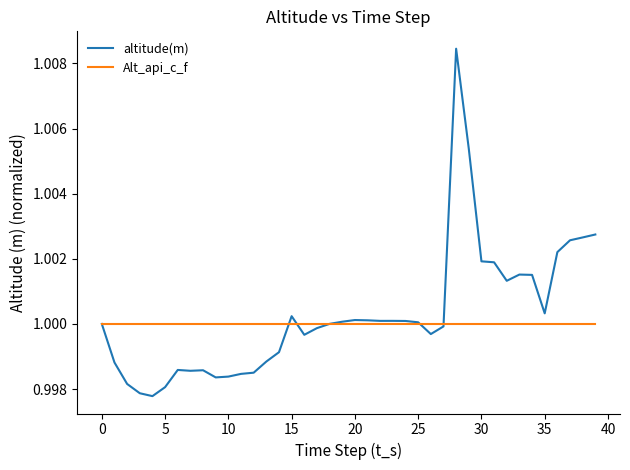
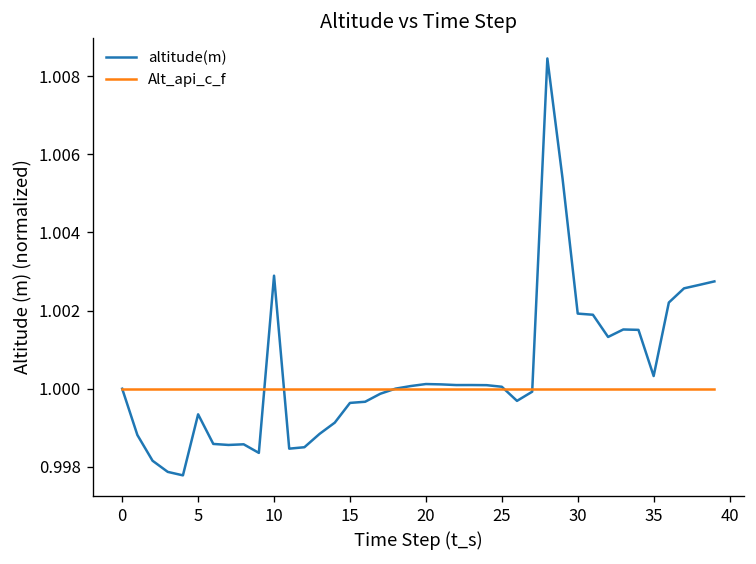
altitude(m), 5: 0.9981 -> 0.9993
altitude(m), 10: 0.9984 -> 1.0029
altitude(m), 15: 1.0002 -> 0.9996
